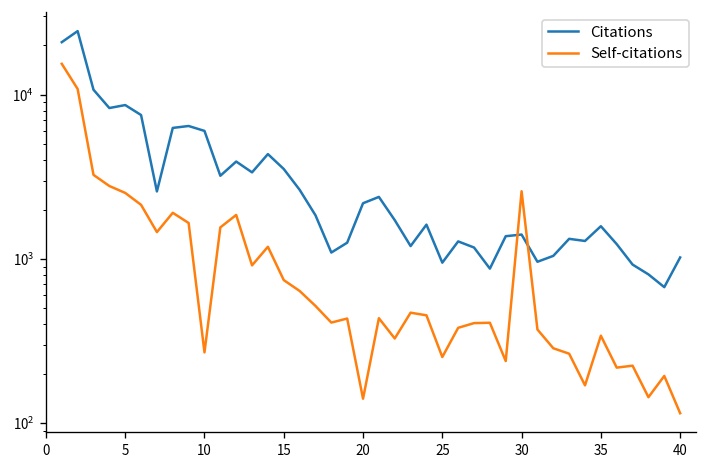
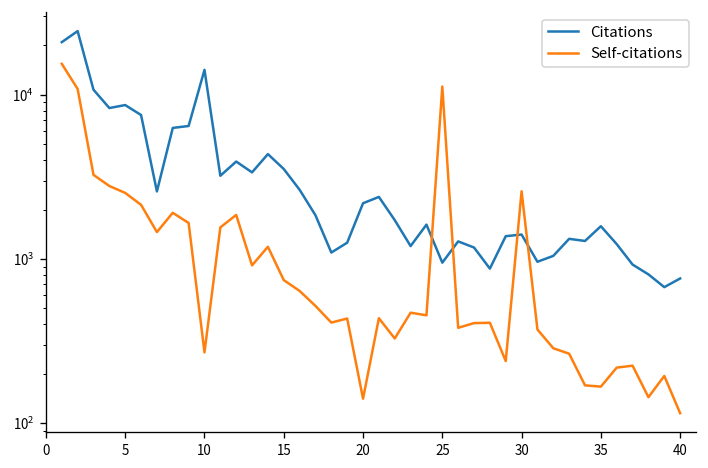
Citations, 10: 6000 -> 14000
Self-citations, 25: 250 -> 11000
Self-citations, 35: 340 -> 170
Citations, 40: 1000 -> 800
